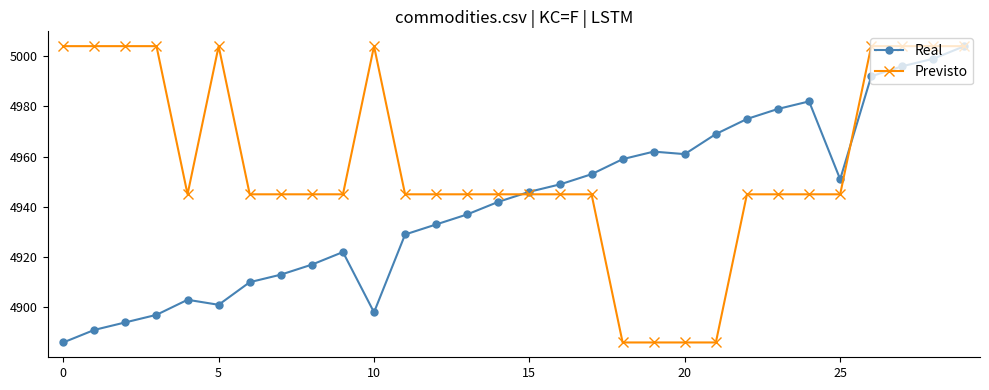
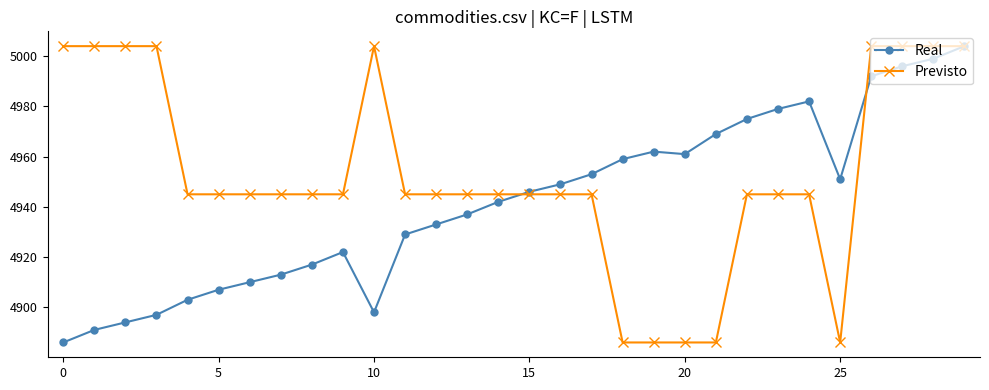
Real, 5: 4901 -> 4907
Previsto, 5: 5004 -> 4945
Previsto, 25: 4945 -> 4886
